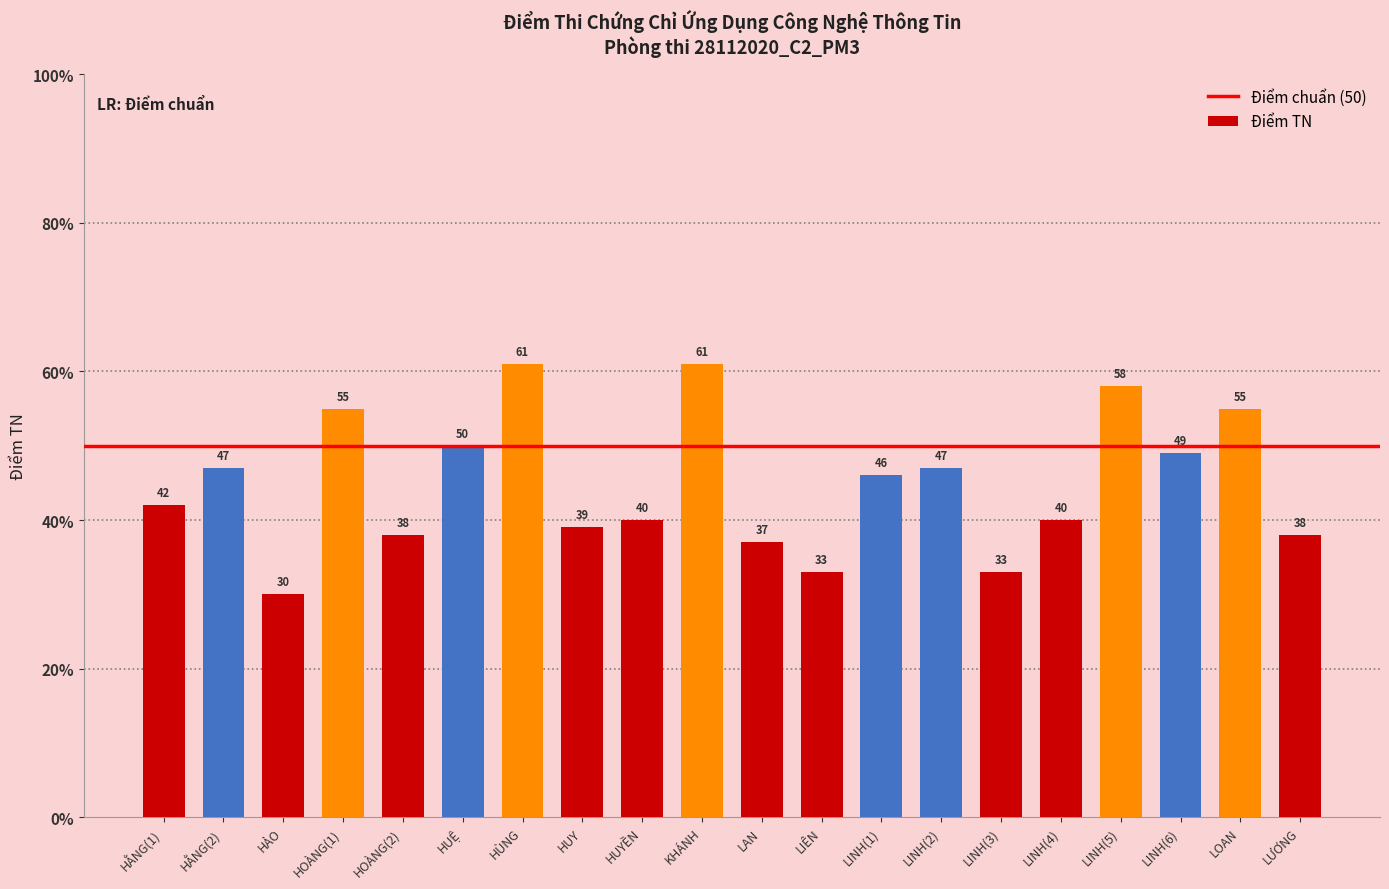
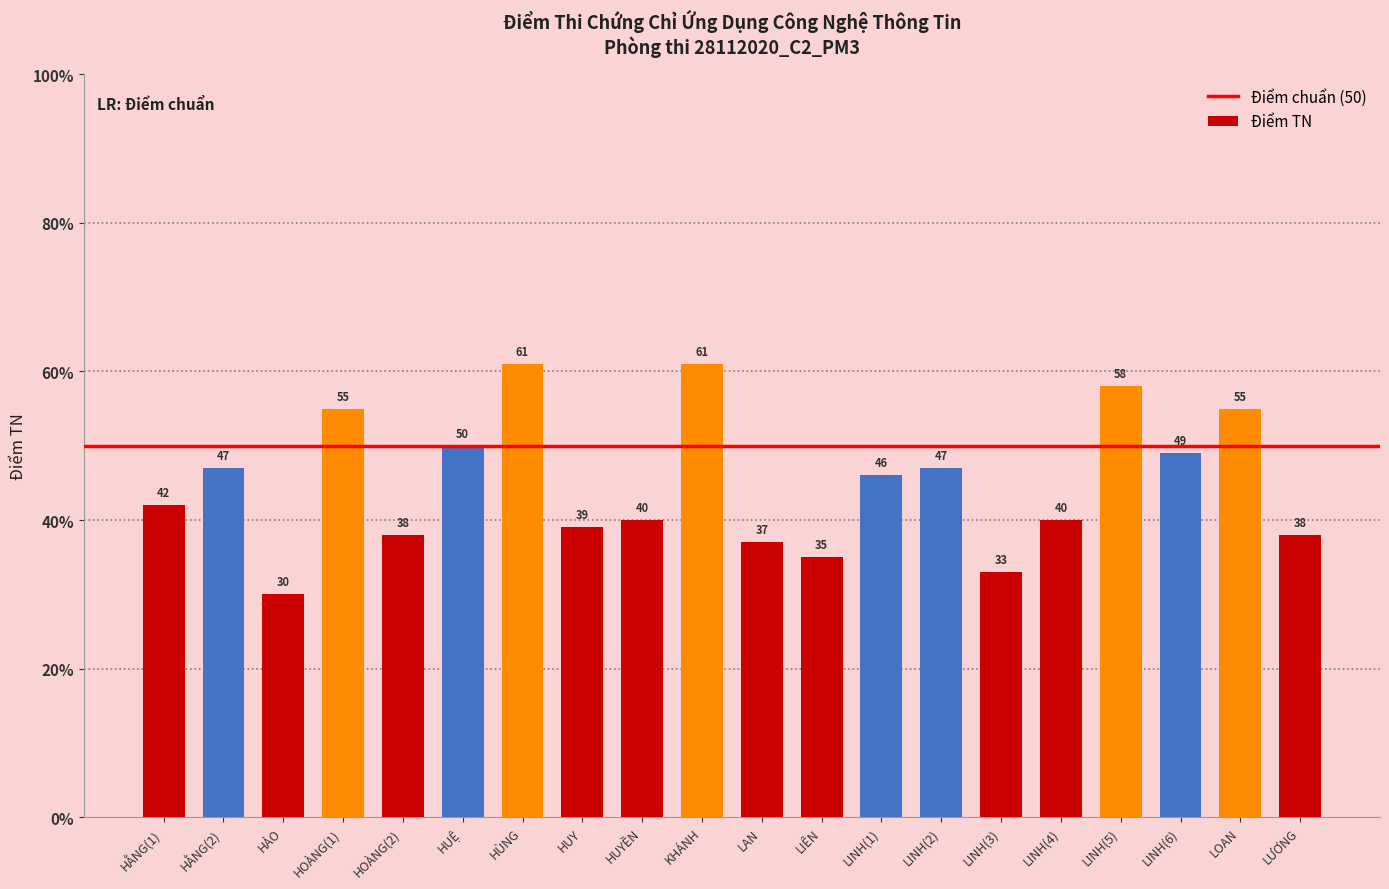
LIÊN: 33 -> 35
